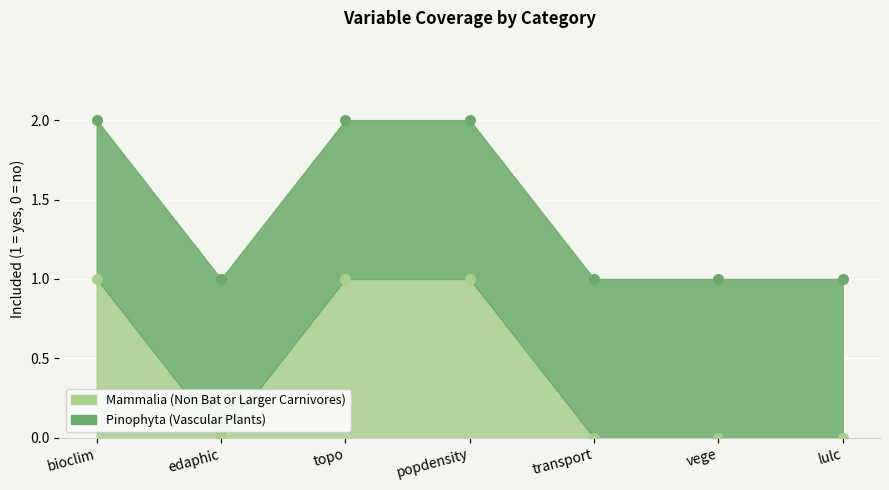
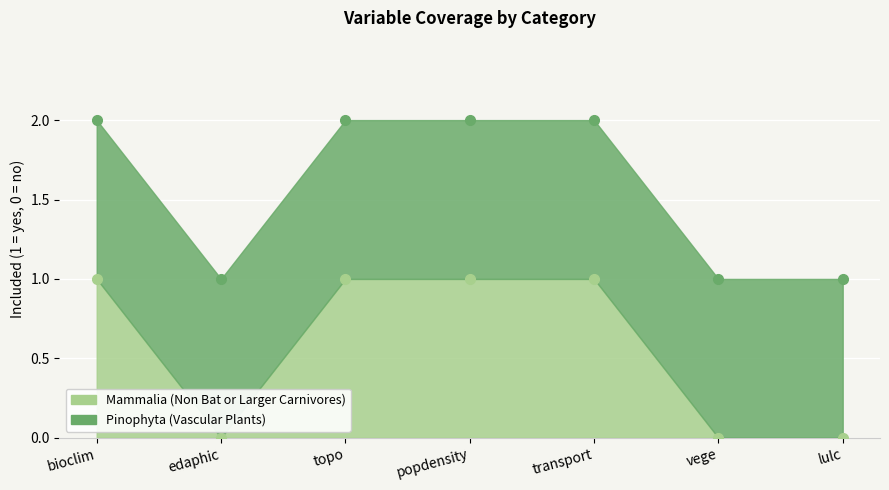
Mammalia (Non Bat or Larger Carnivores), transport: 0 -> 1
